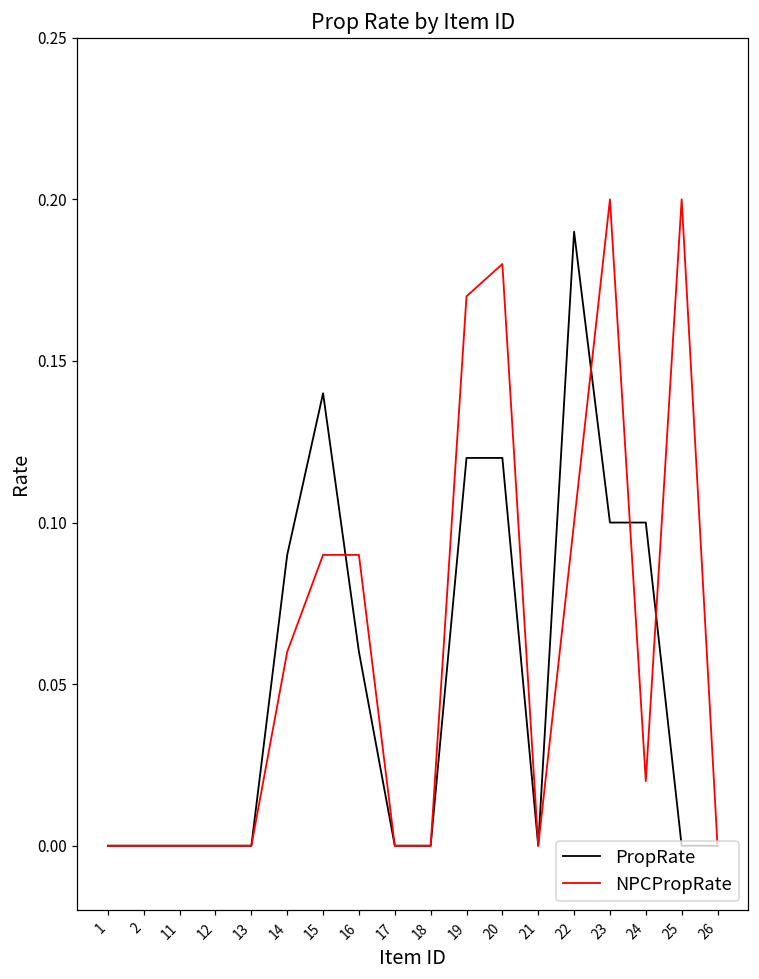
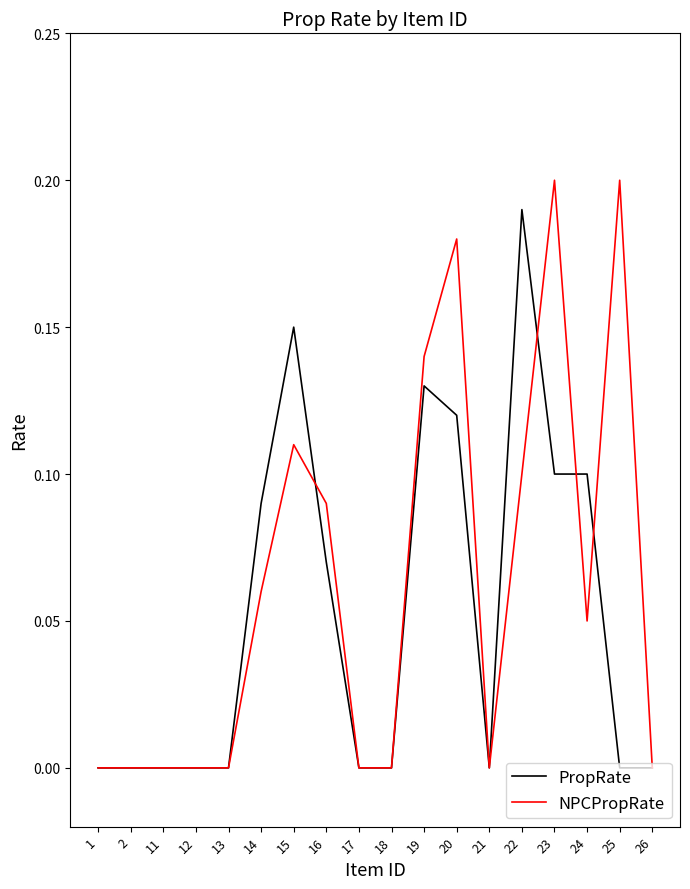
PropRate, 15: 0.14 -> 0.15
NPCPropRate, 15: 0.09 -> 0.11
PropRate, 16: 0.06 -> 0.07
PropRate, 19: 0.12 -> 0.13
NPCPropRate, 19: 0.17 -> 0.14
NPCPropRate, 24: 0.02 -> 0.05
